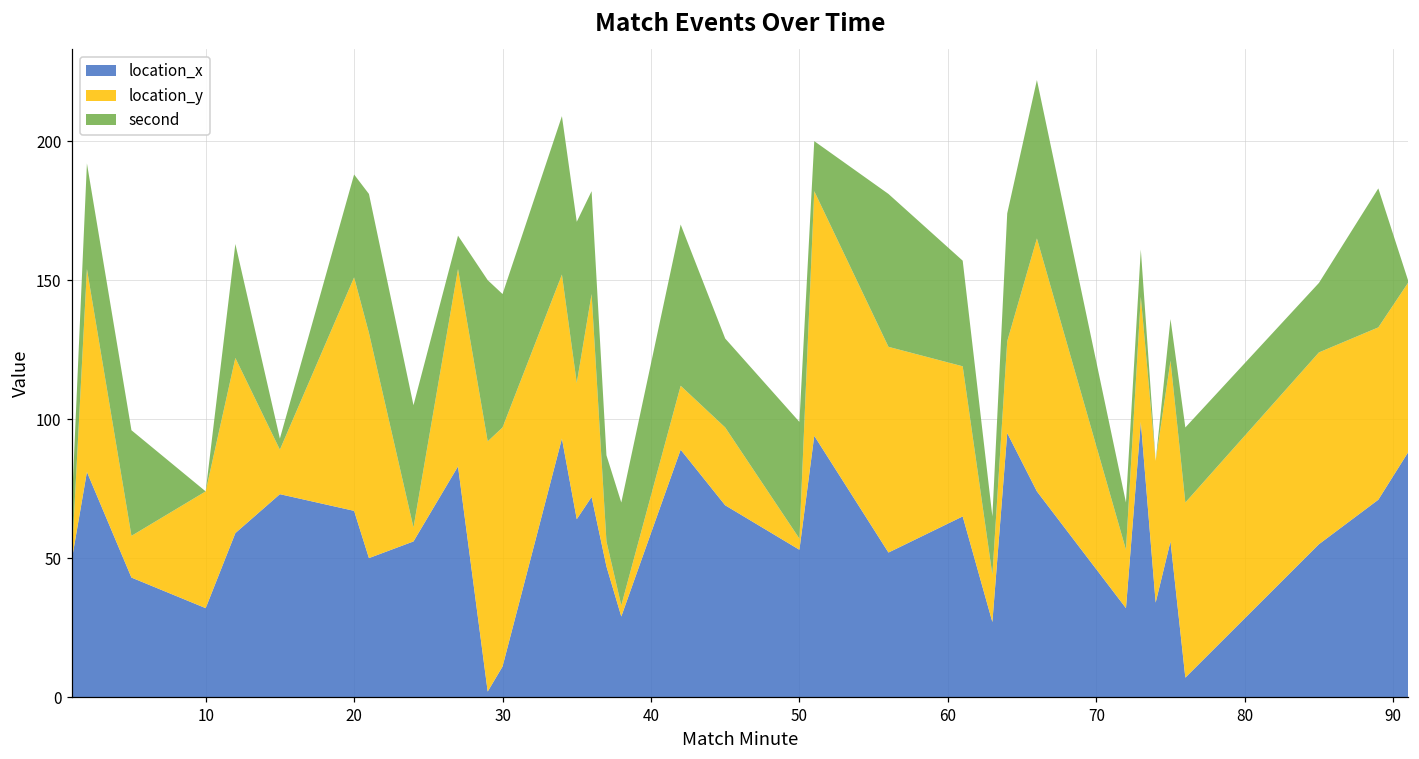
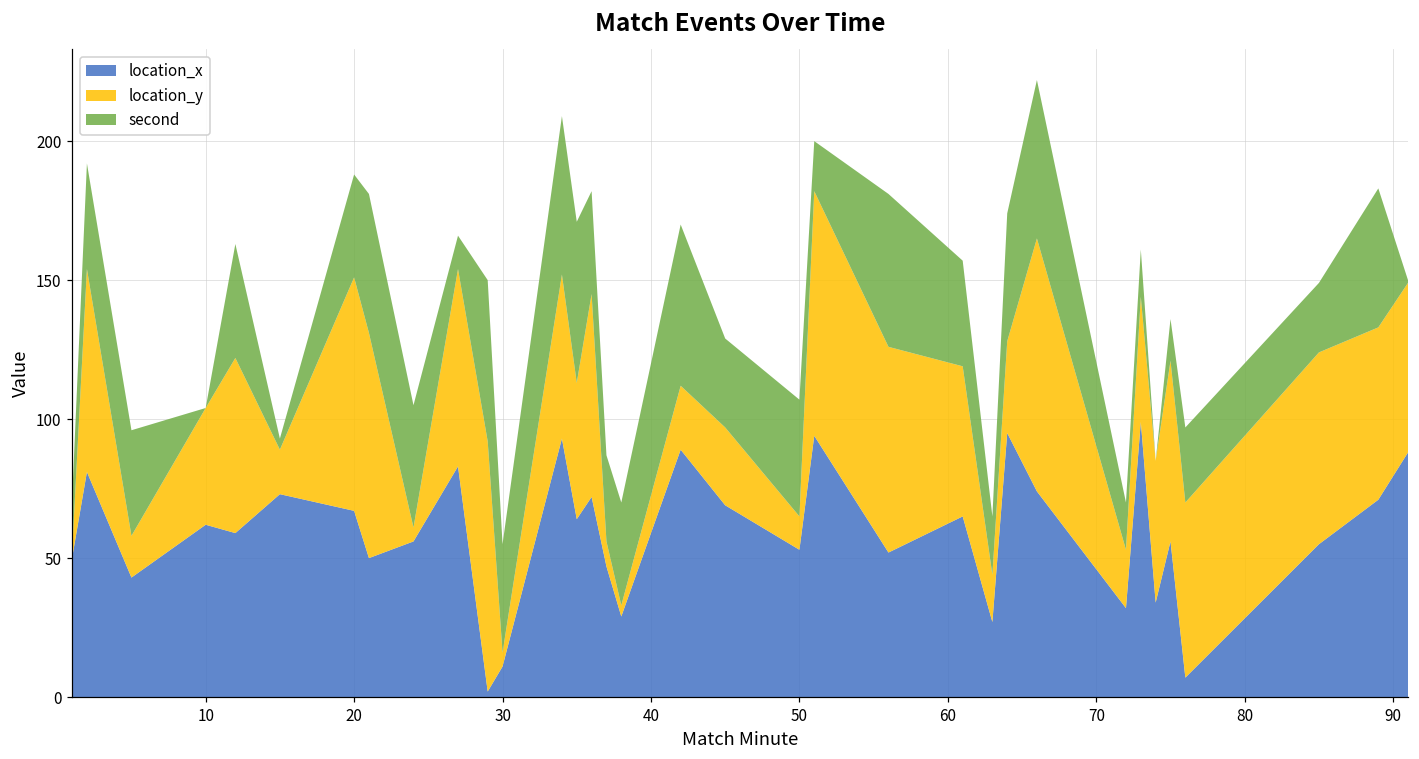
location_x, 10: 32 -> 62
location_y, 30: 86 -> 5
second, 30: 48 -> 39
location_y, 50: 4 -> 12
